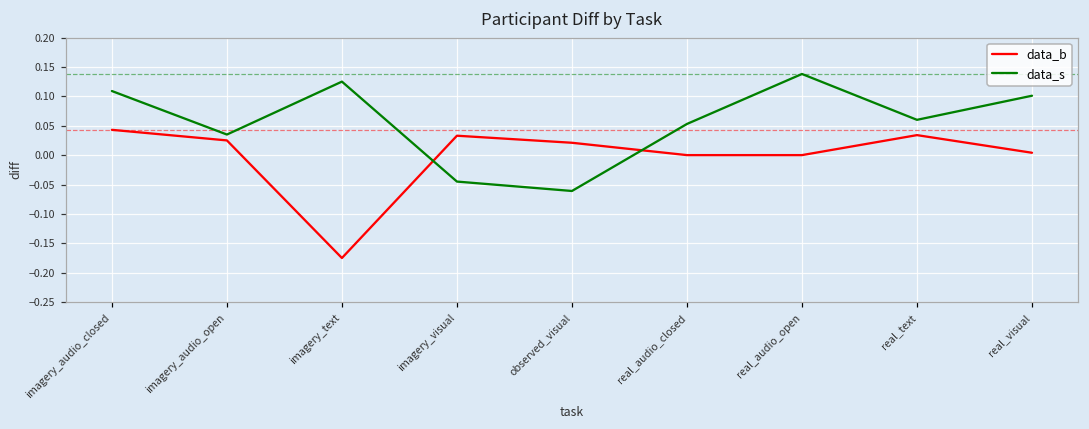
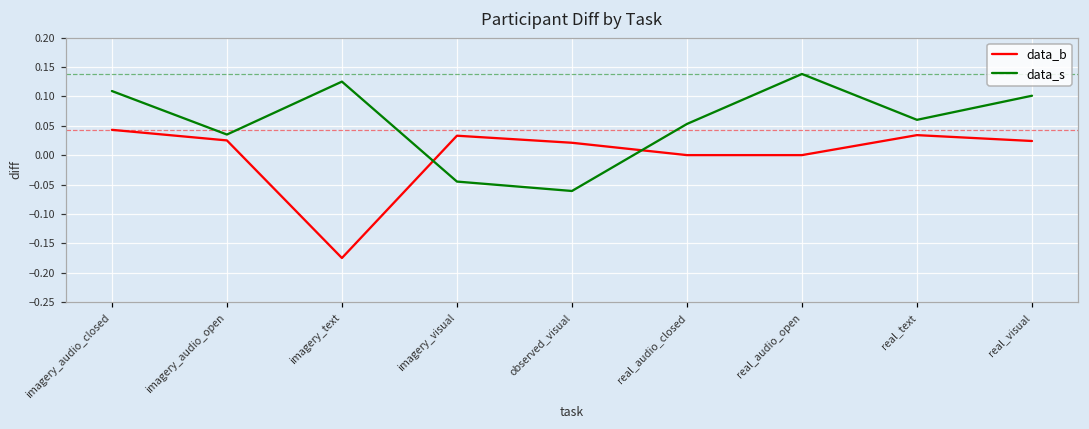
data_b, real_visual: 0.00 -> 0.02
